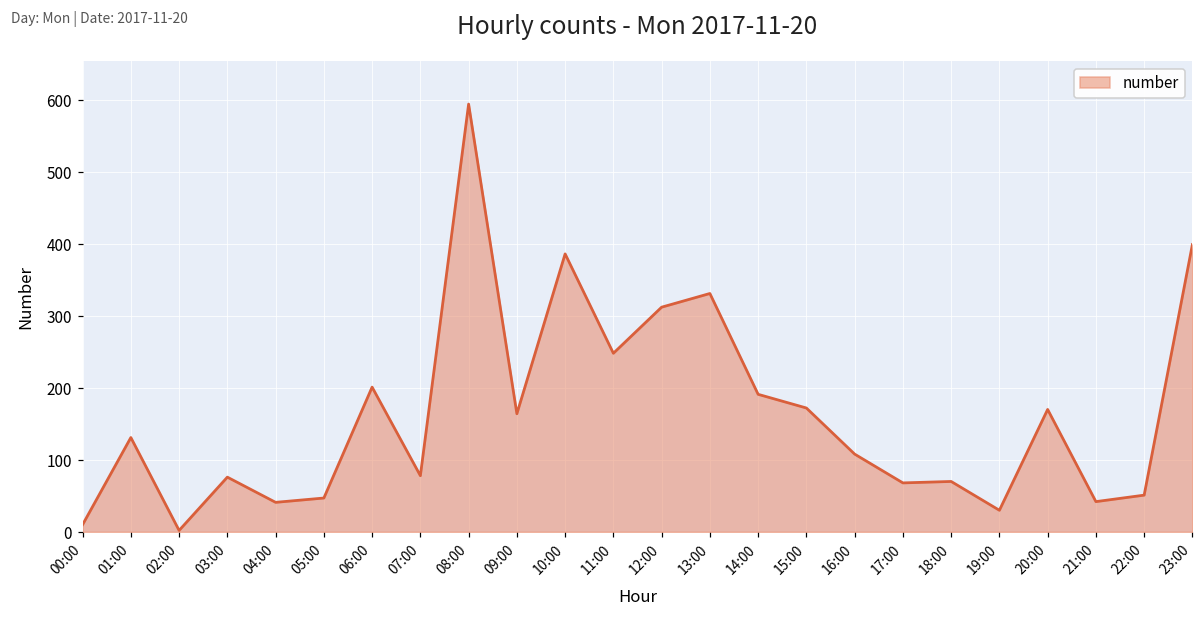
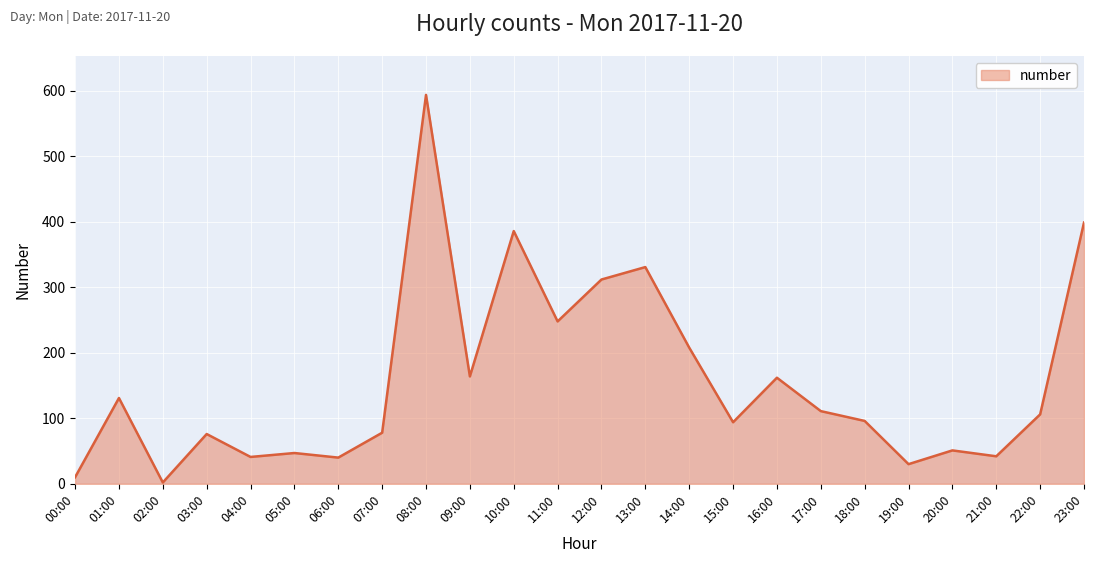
06:00: 200 -> 40
14:00: 190 -> 210
15:00: 170 -> 90
16:00: 110 -> 160
17:00: 70 -> 110
18:00: 70 -> 100
20:00: 170 -> 50
22:00: 50 -> 110
